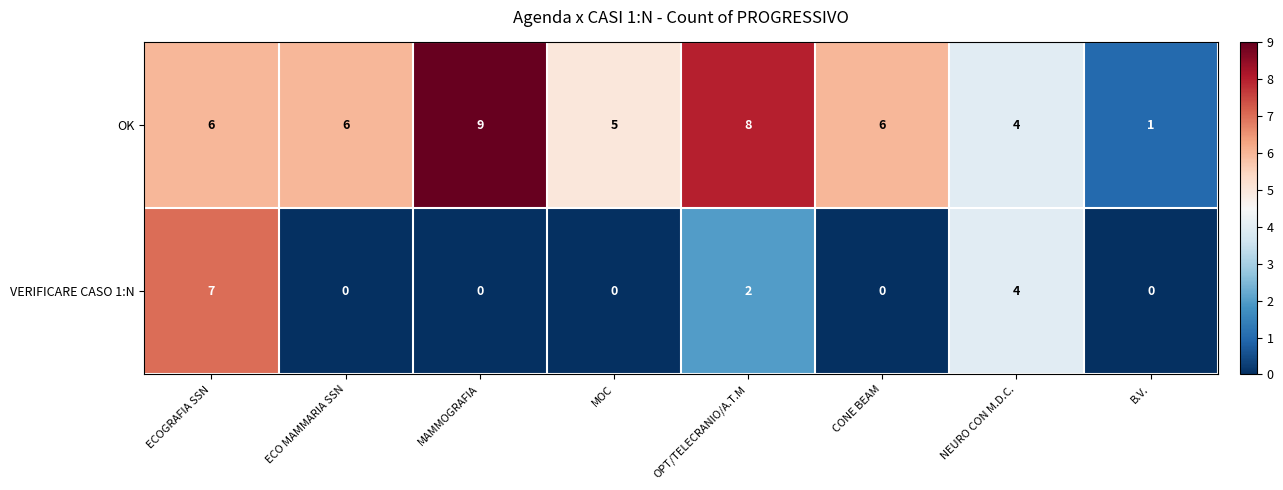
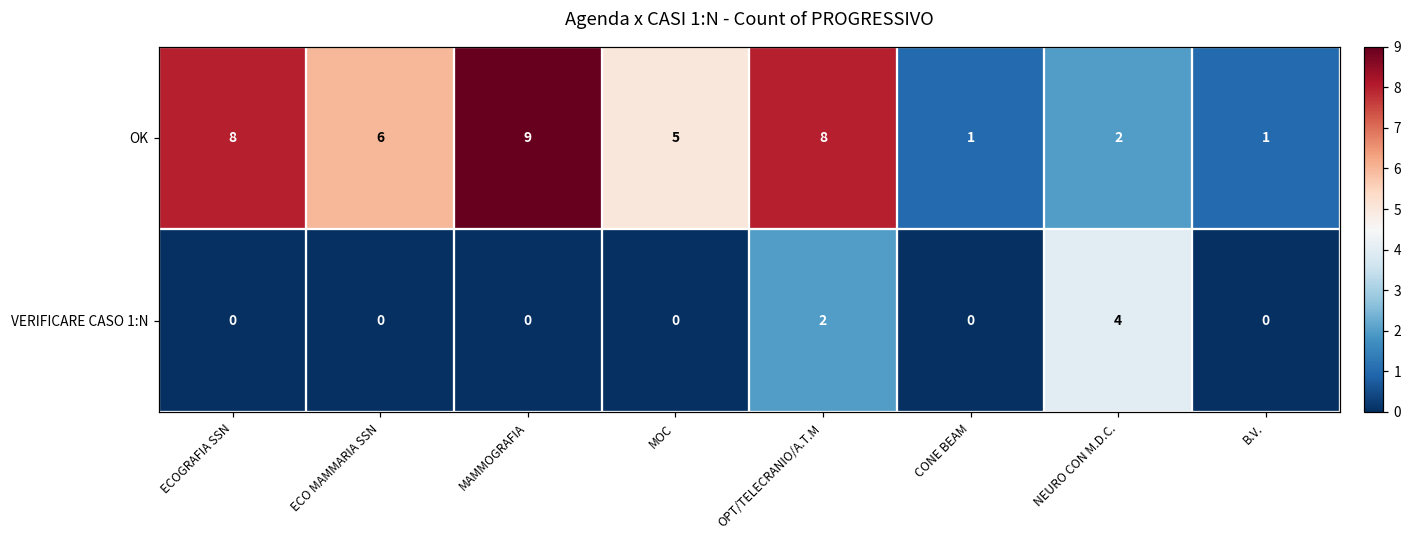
OK, ECOGRAFIA SSN: 6 -> 8
OK, CONE BEAM: 6 -> 1
OK, NEURO CON M.D.C.: 4 -> 2
VERIFICARE CASO 1:N, ECOGRAFIA SSN: 7 -> 0
